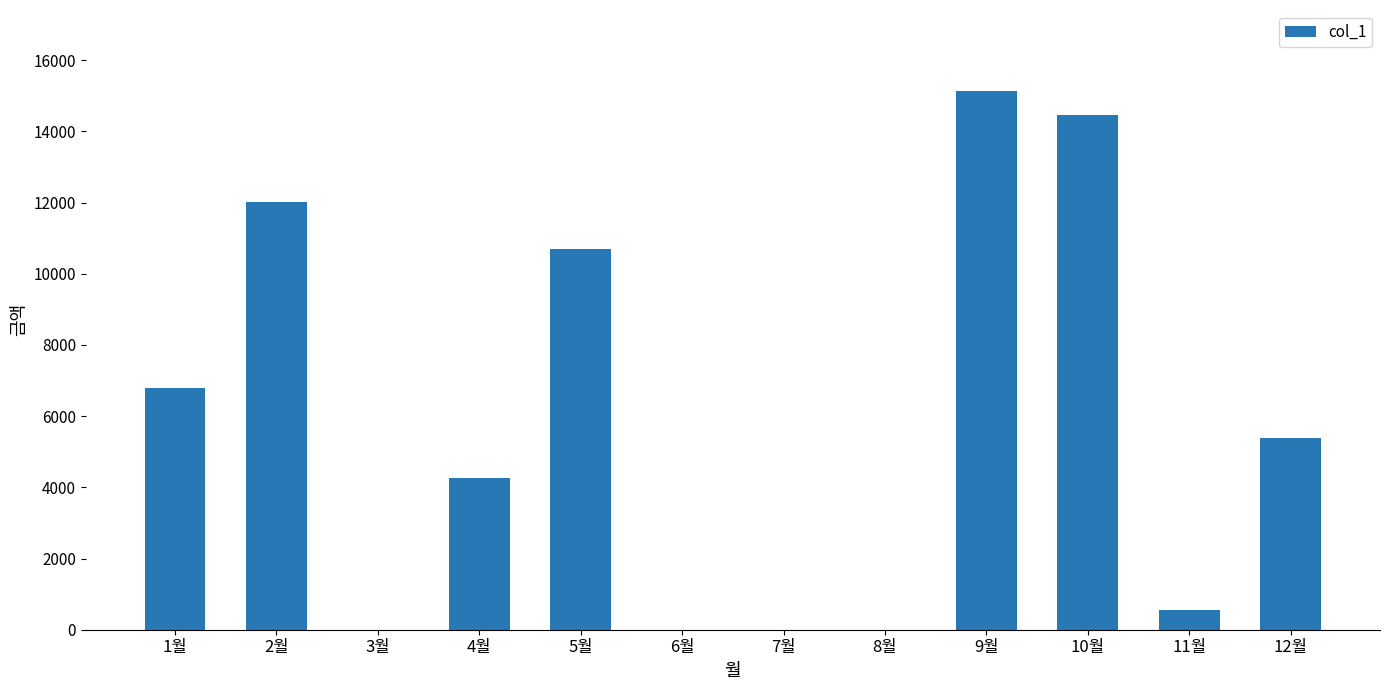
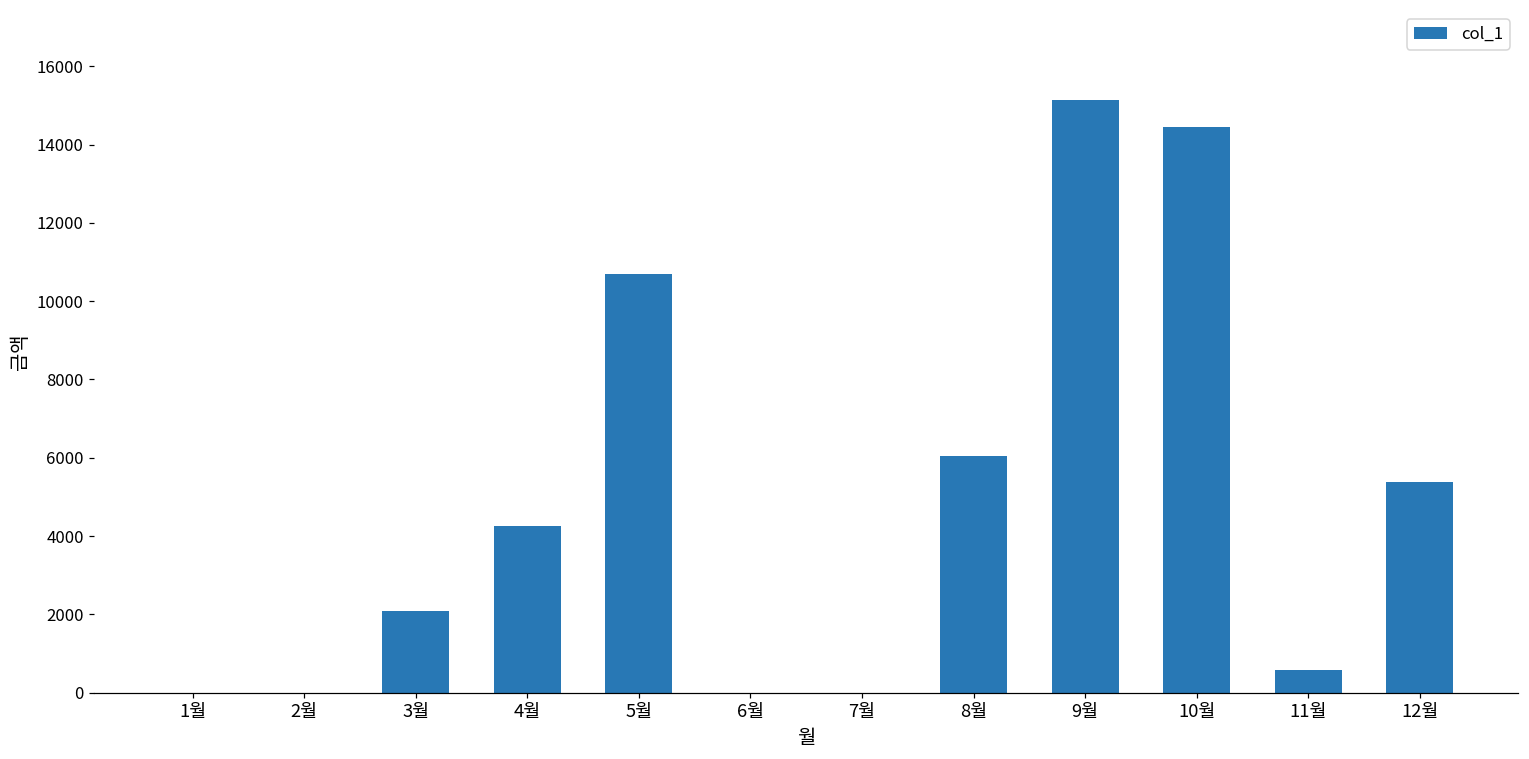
1월: 6800 -> 0
2월: 12000 -> 0
3월: 0 -> 2100
8월: 0 -> 6000
